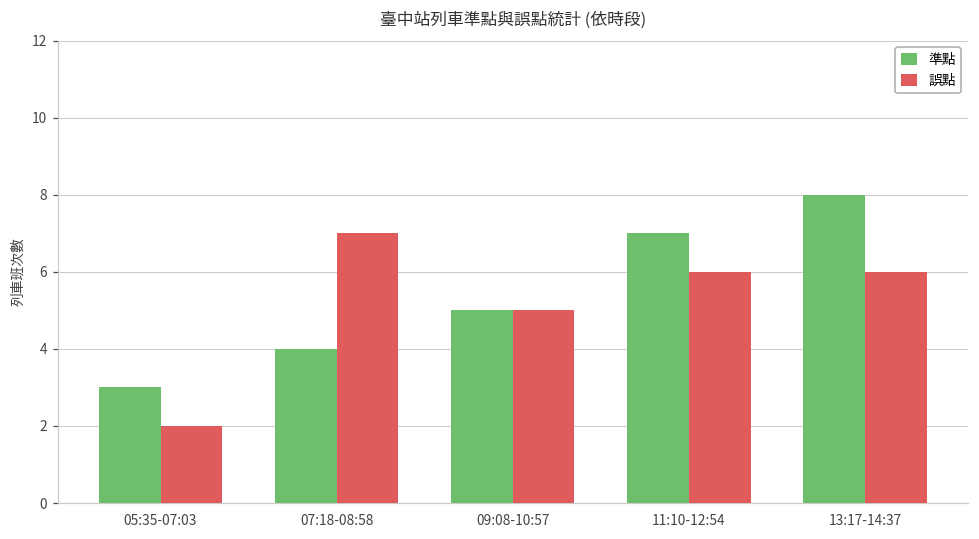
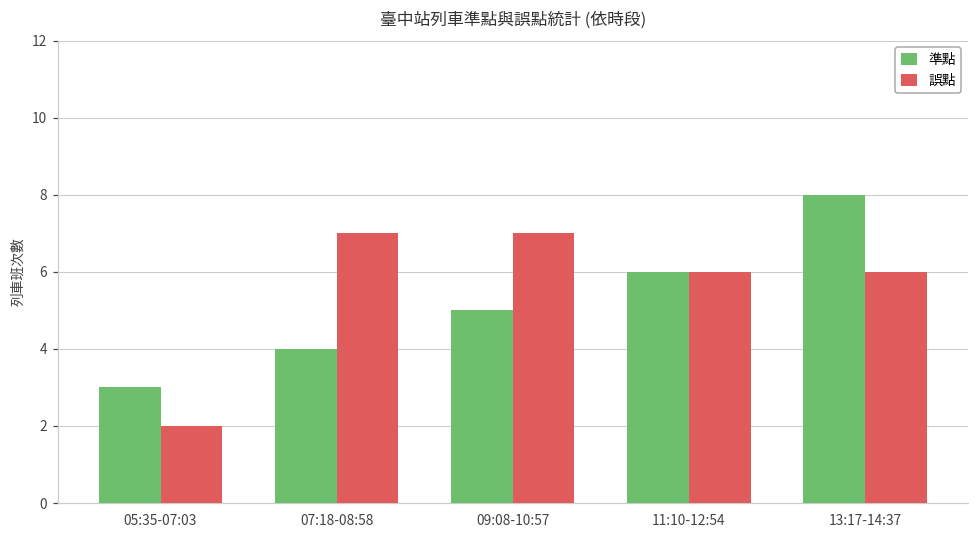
誤點, 09:08-10:57: 5 -> 7
準點, 11:10-12:54: 7 -> 6
